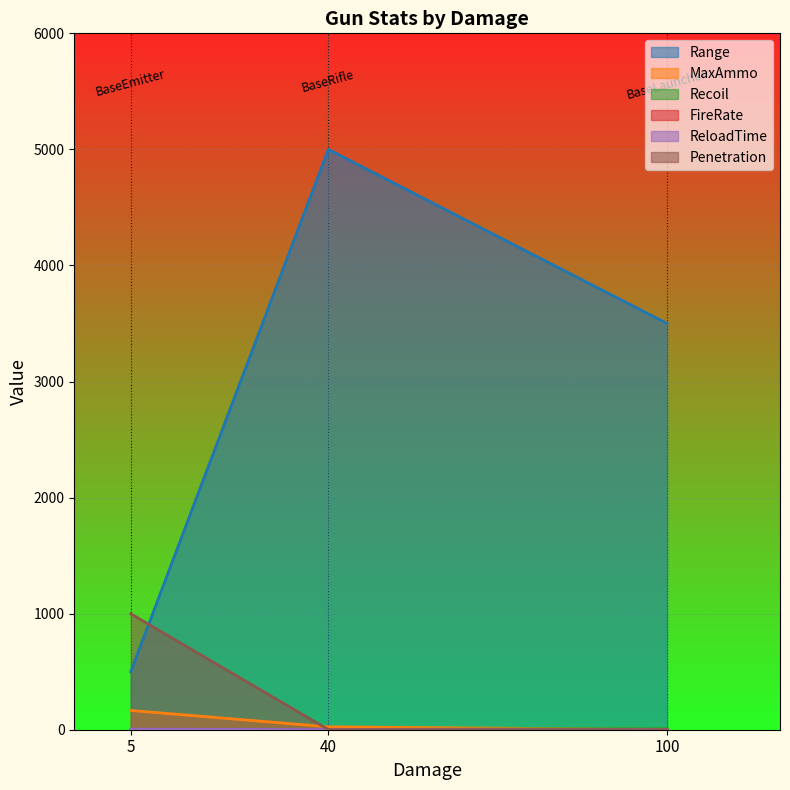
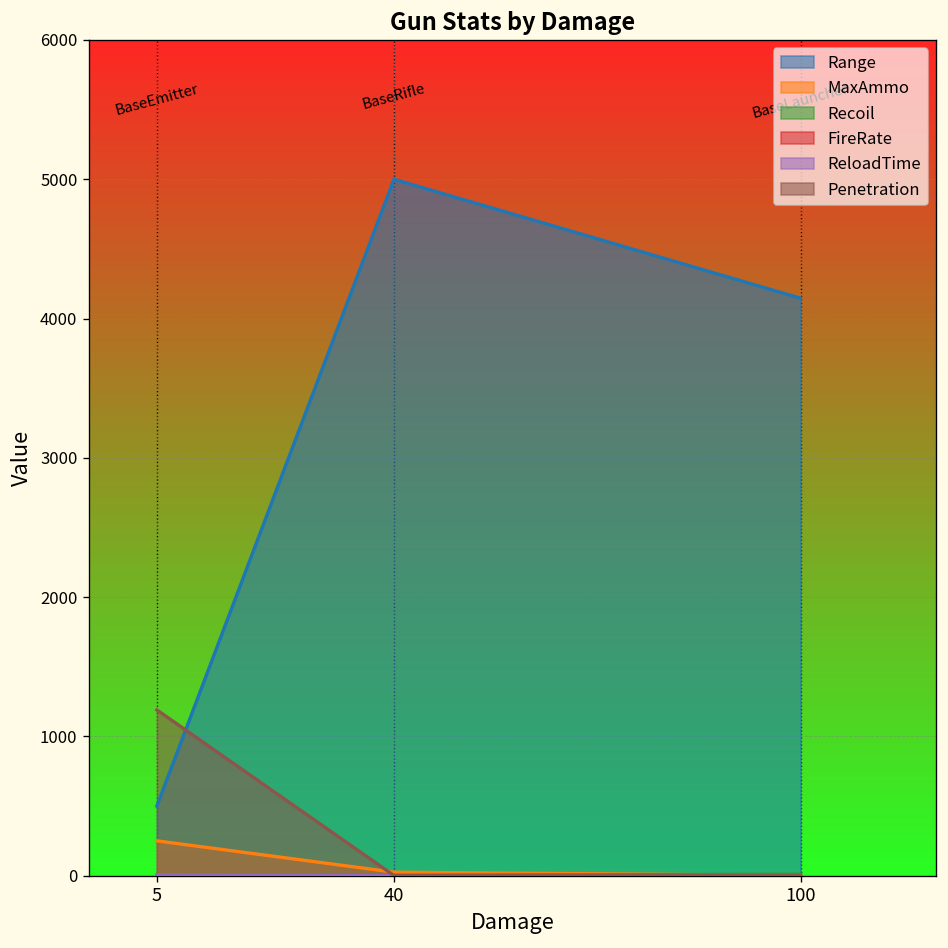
MaxAmmo, 5: 170 -> 250
Penetration, 5: 1000 -> 1190
Range, 100: 3500 -> 4150
